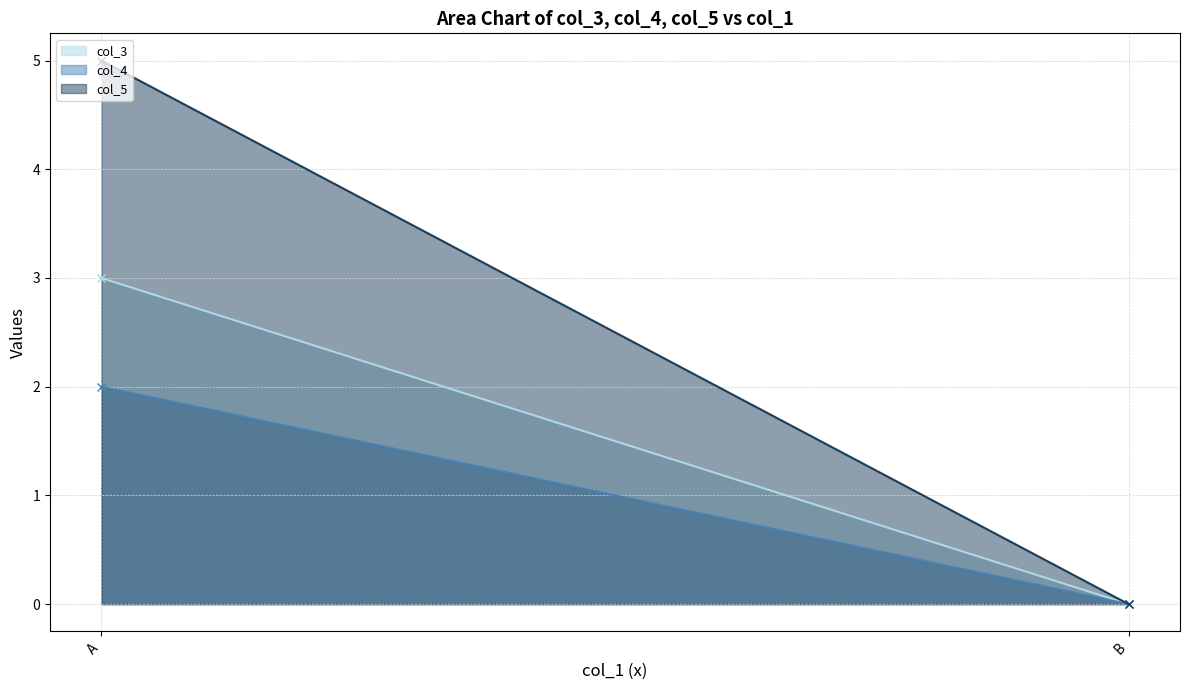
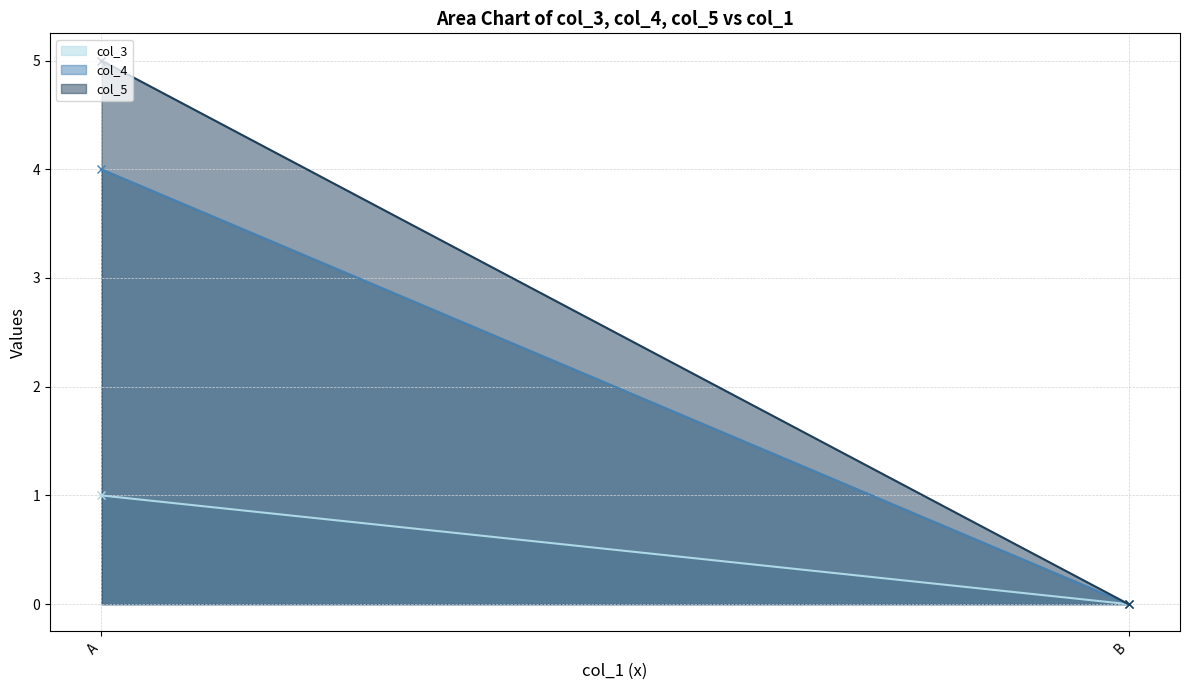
col_3, A: 3 -> 1
col_4, A: 2 -> 4
